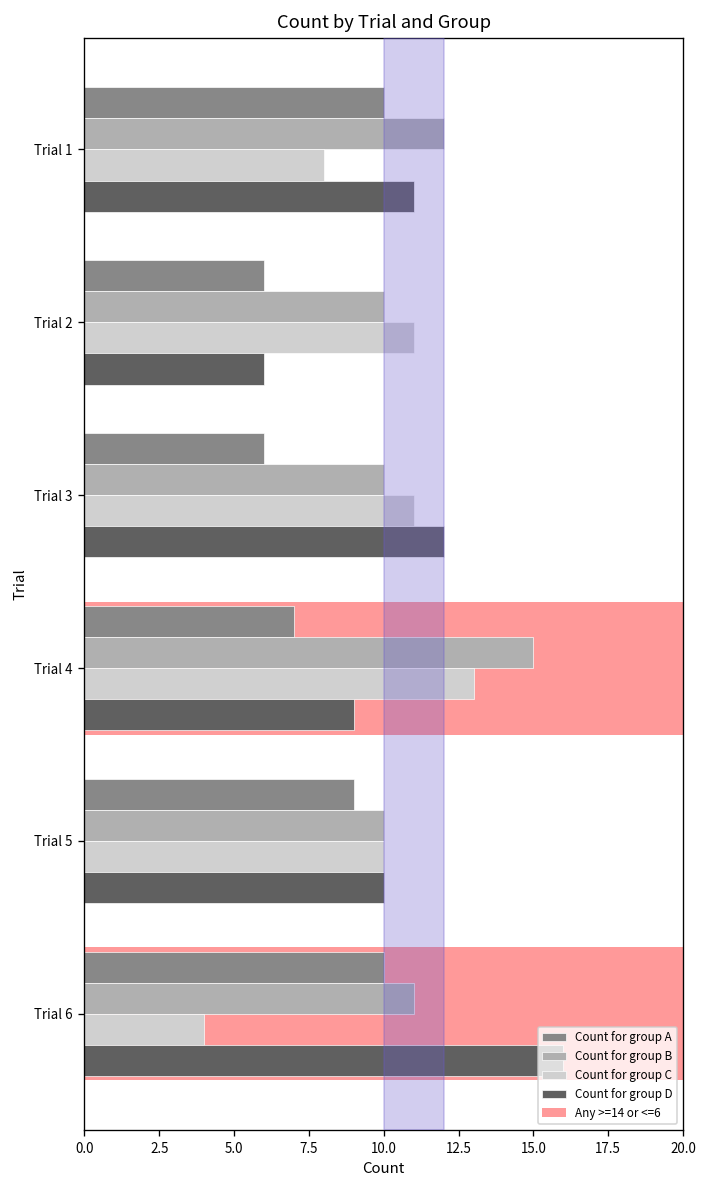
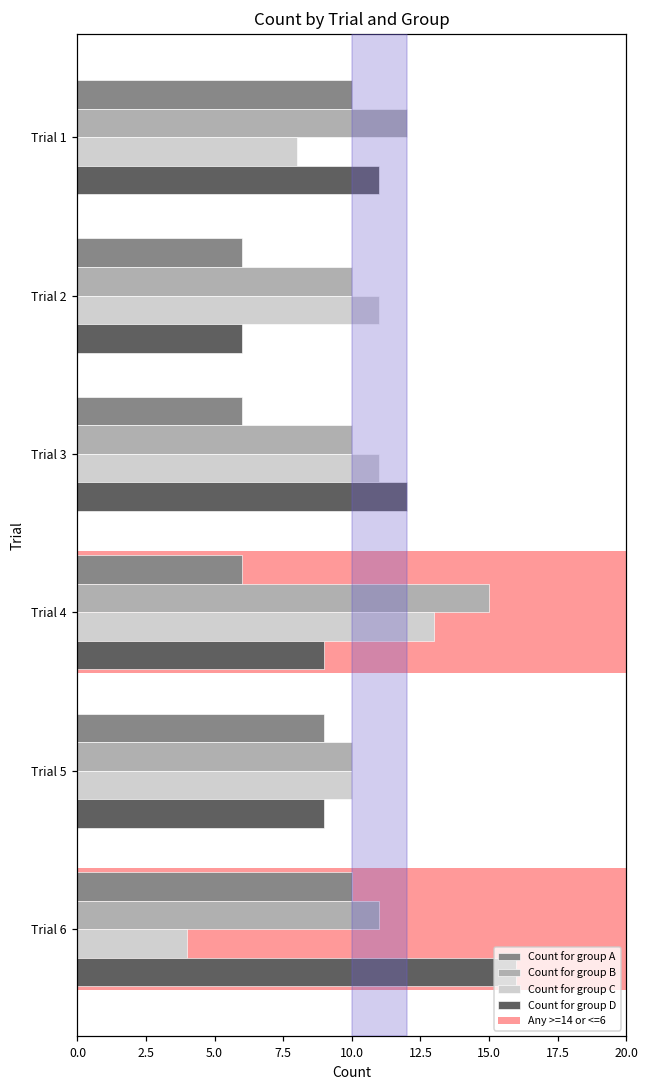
Count for group A, Trial 4: 7 -> 6
Count for group D, Trial 5: 10 -> 9
